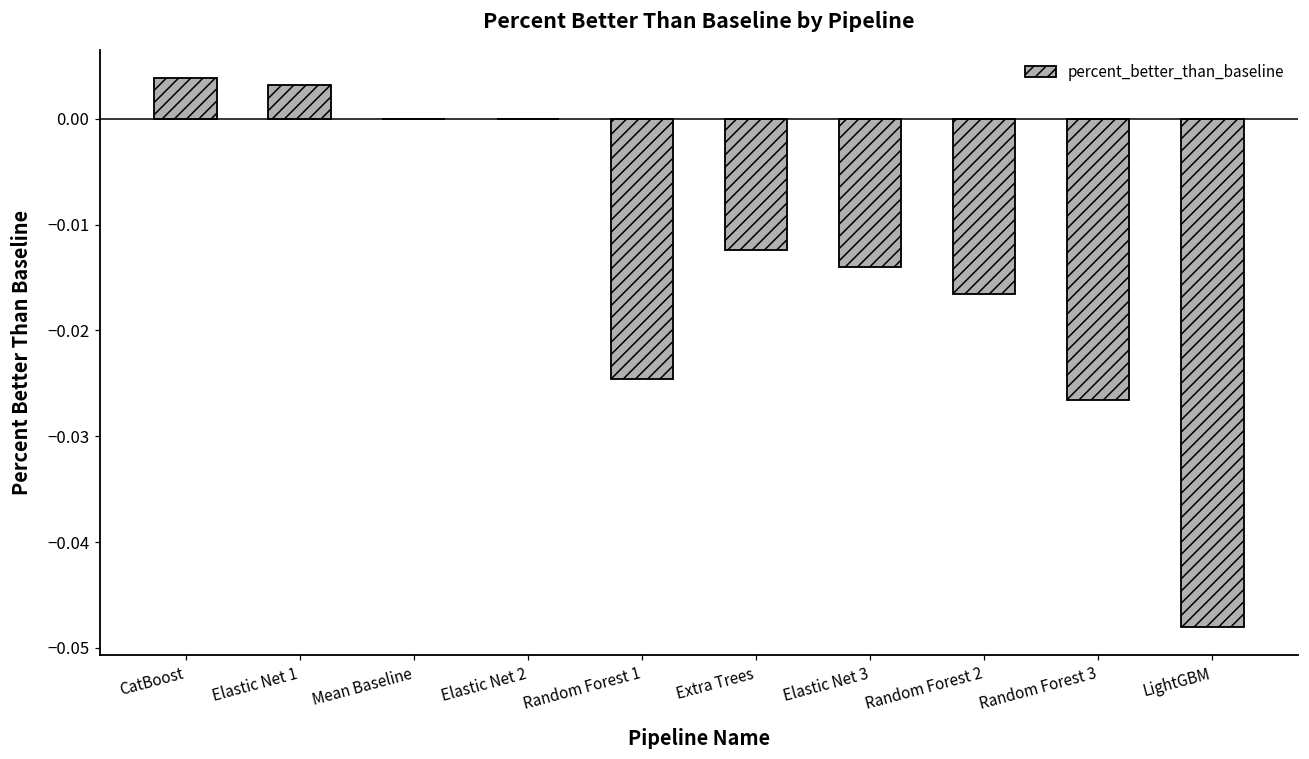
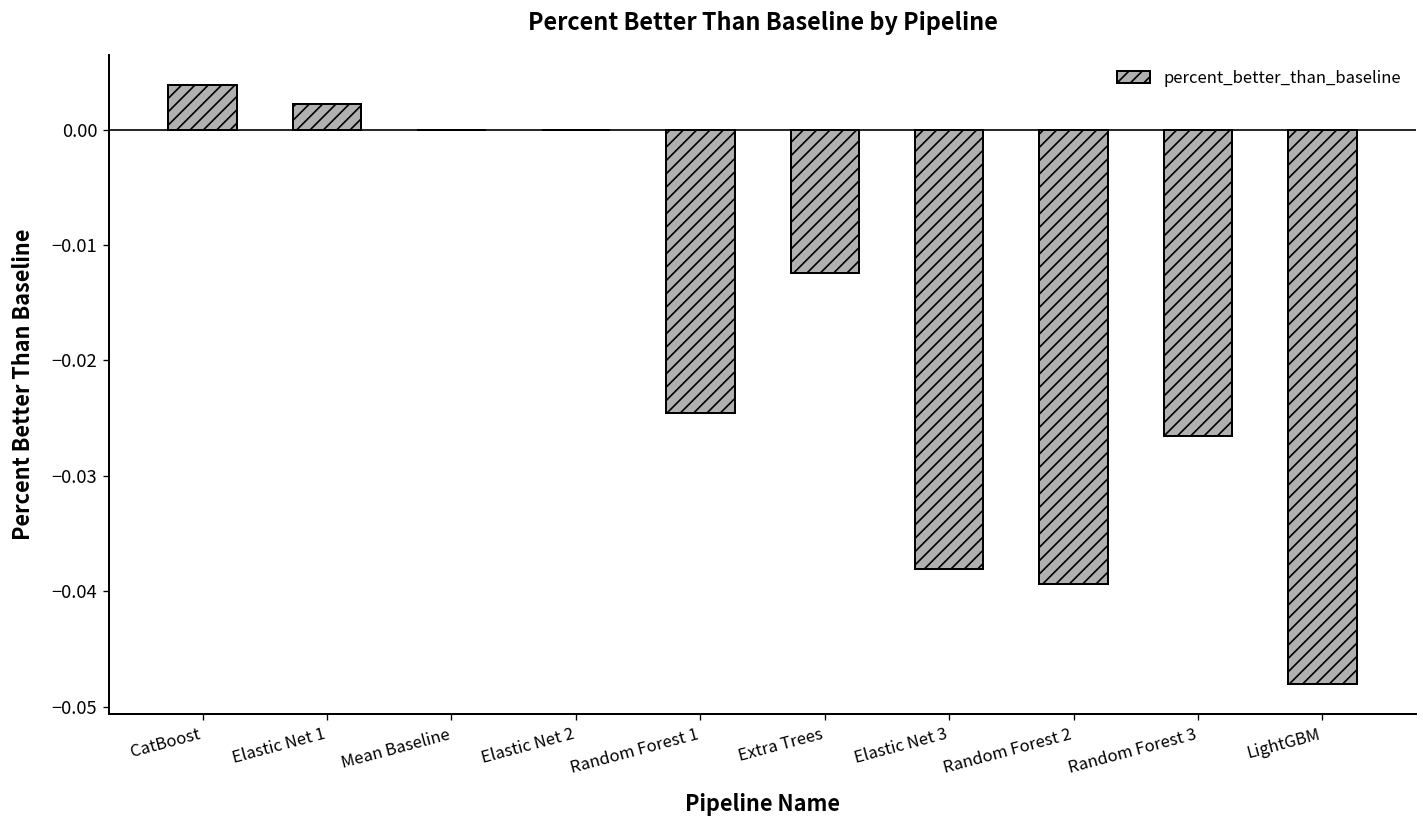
Elastic Net 1: 0.003 -> 0.002
Elastic Net 3: -0.014 -> -0.038
Random Forest 2: -0.017 -> -0.039
